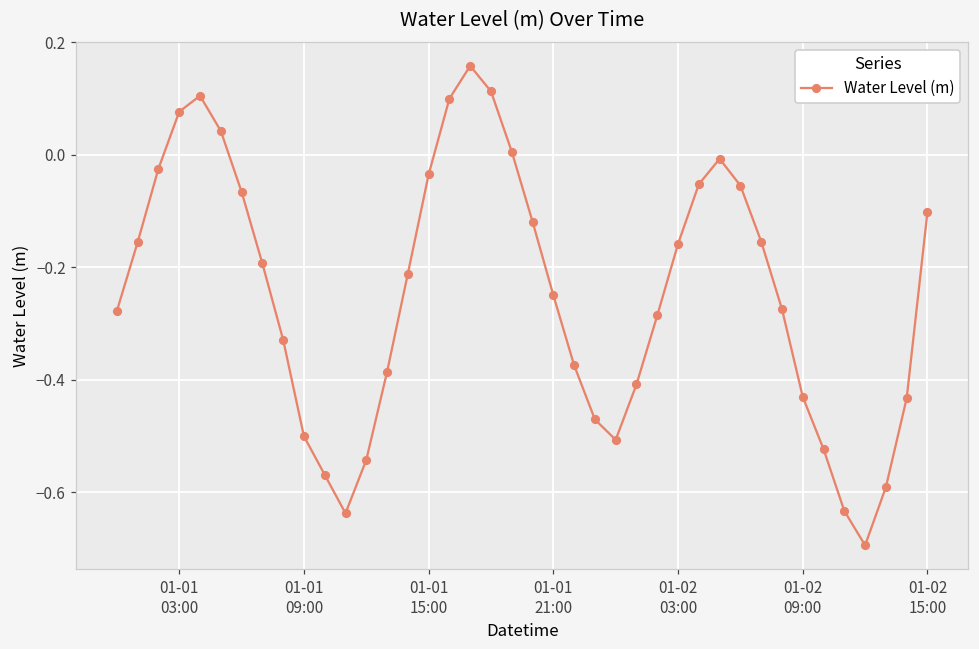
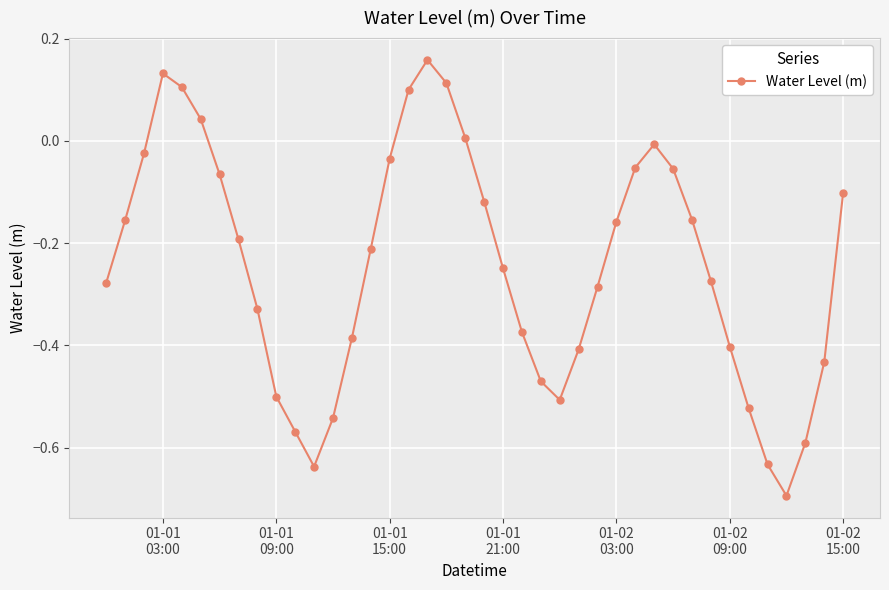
01-01 03:00: 0.08 -> 0.13
01-02 09:00: -0.43 -> -0.40
